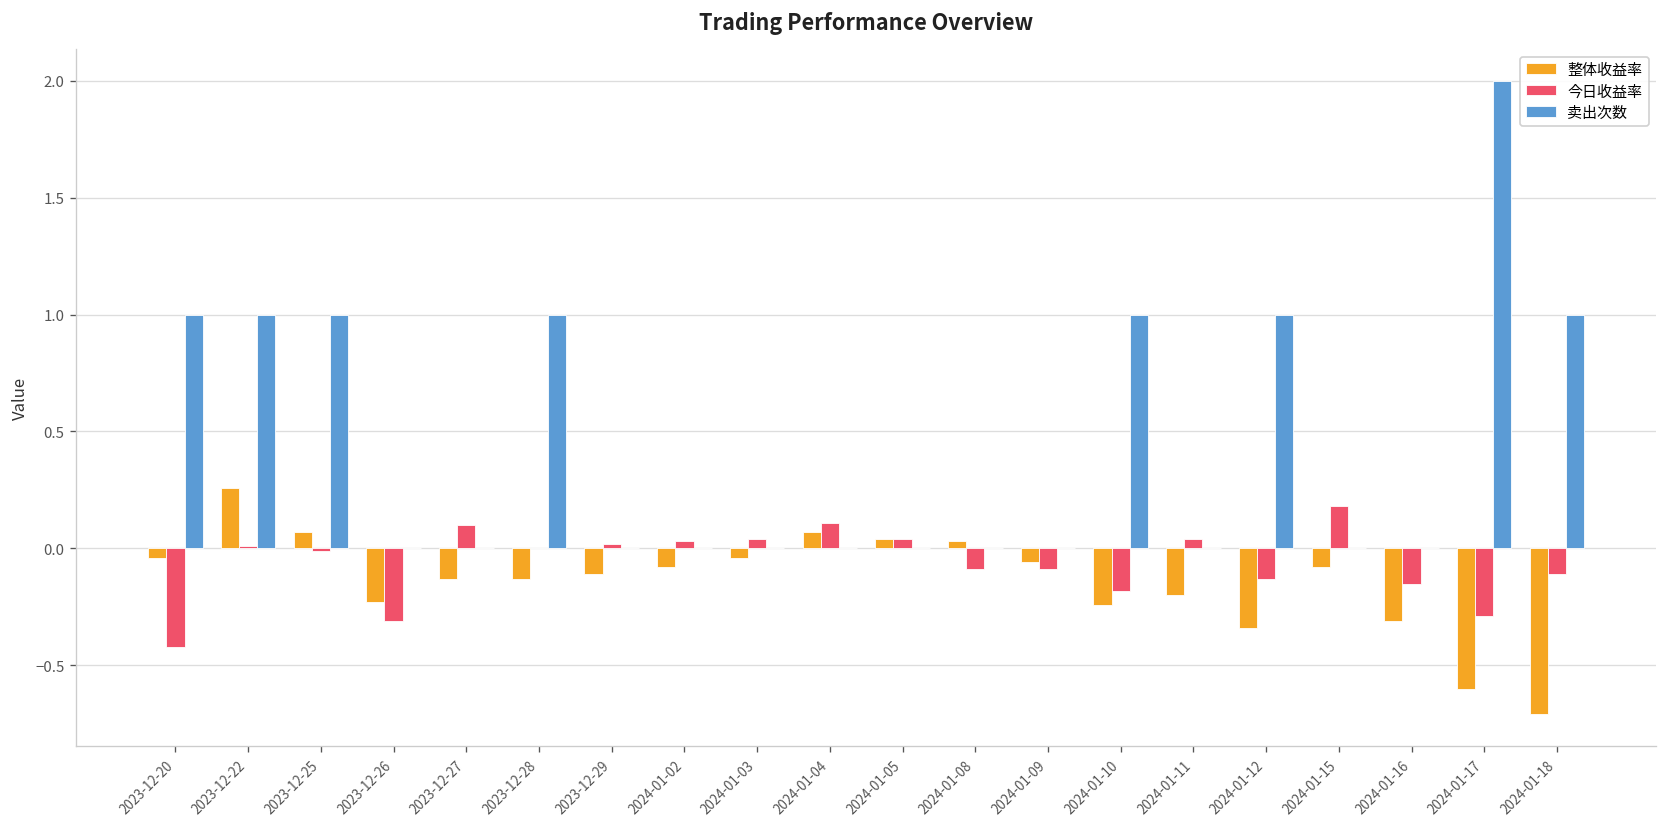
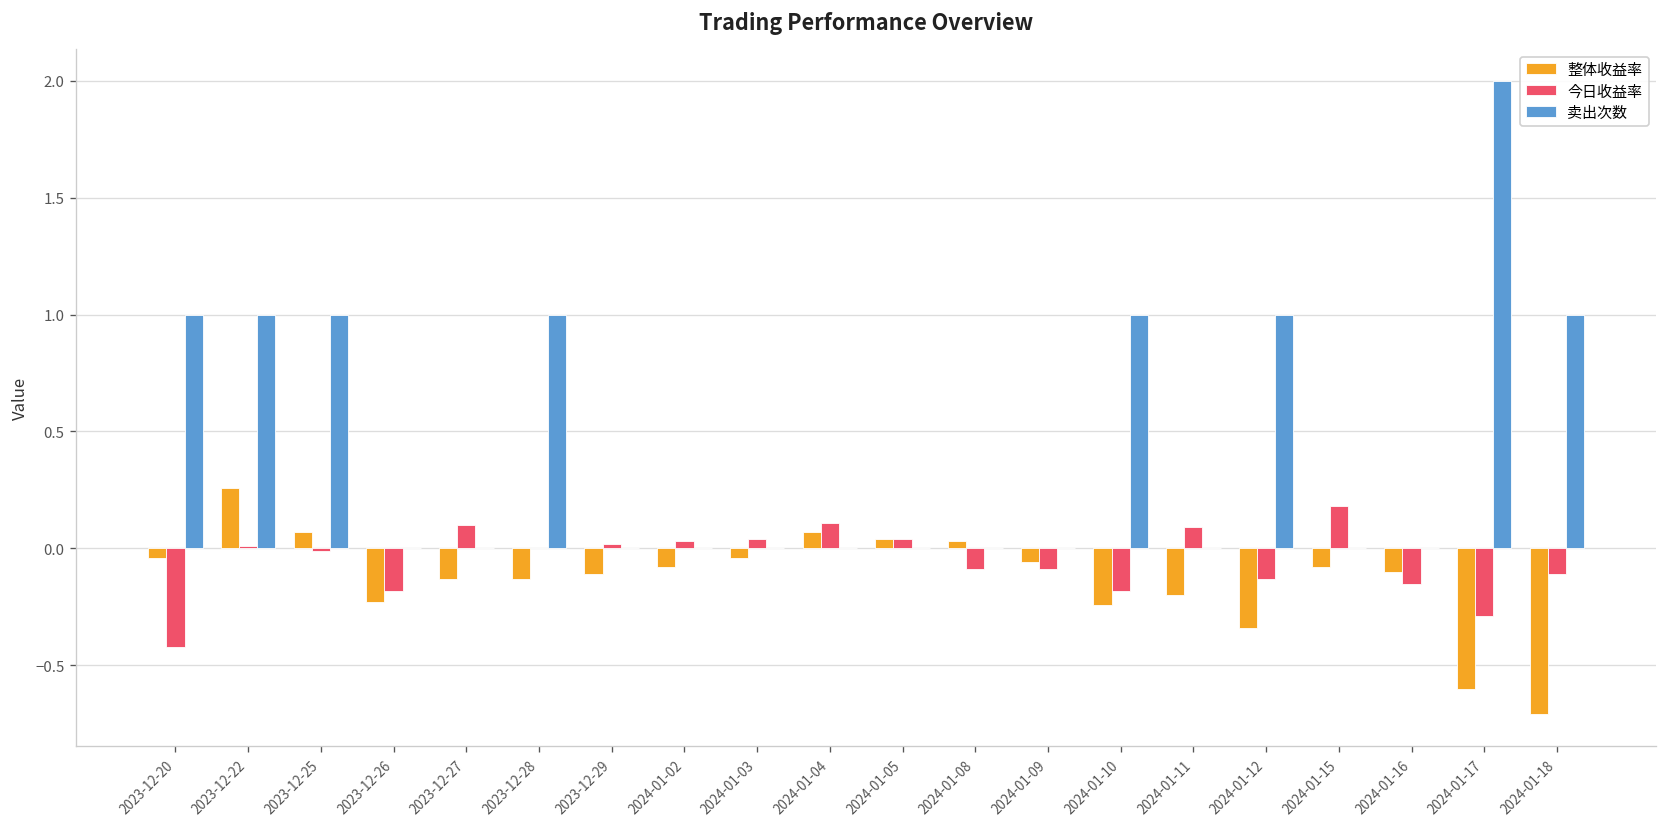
今日收益率, 2023-12-26: -0.31 -> -0.18
今日收益率, 2024-01-11: 0.04 -> 0.09
整体收益率, 2024-01-16: -0.31 -> -0.10
